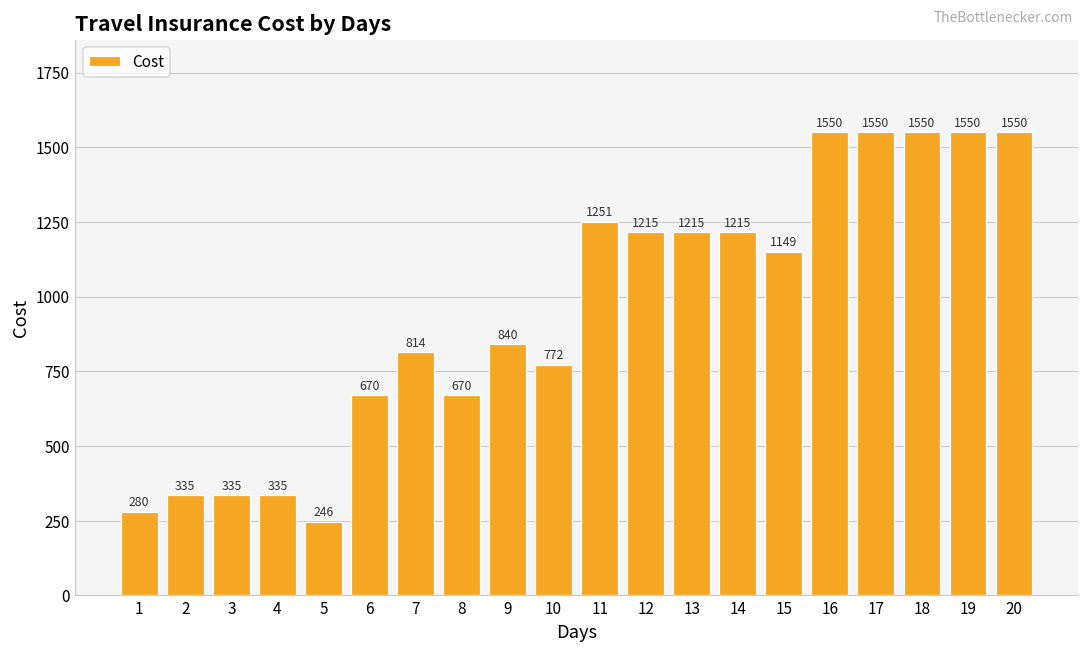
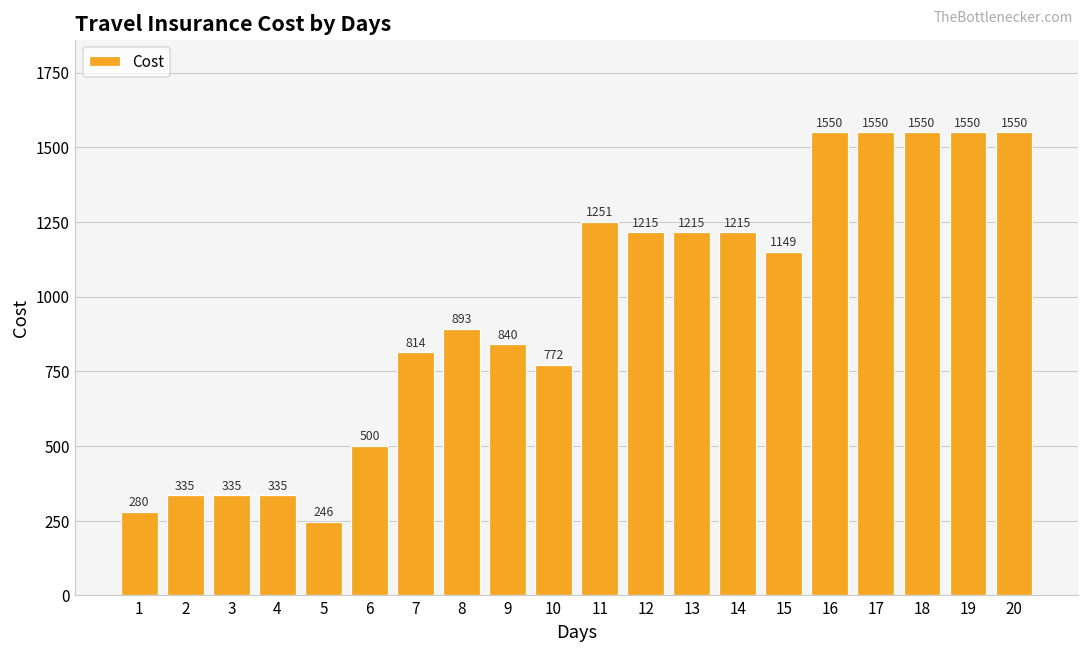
6: 670 -> 500
8: 670 -> 893
